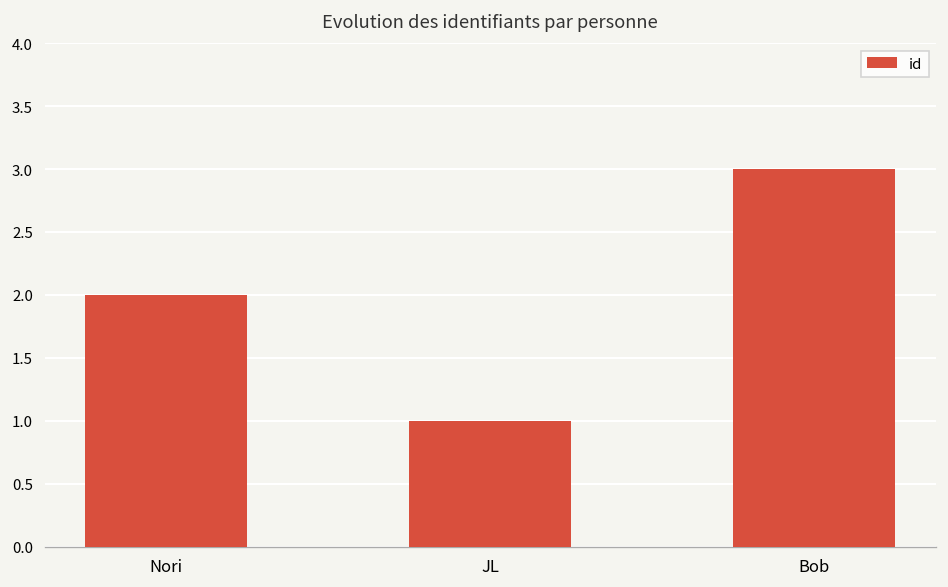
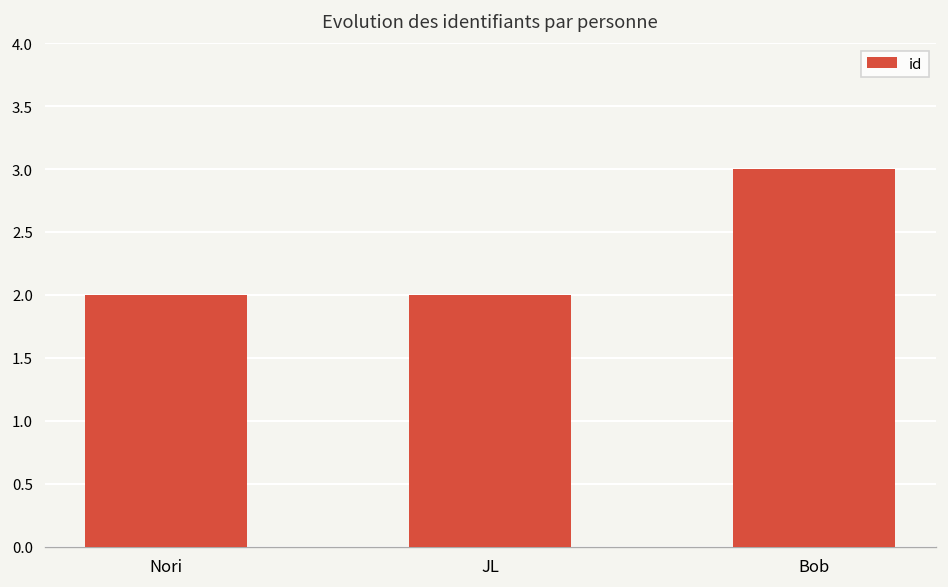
JL: 1 -> 2
